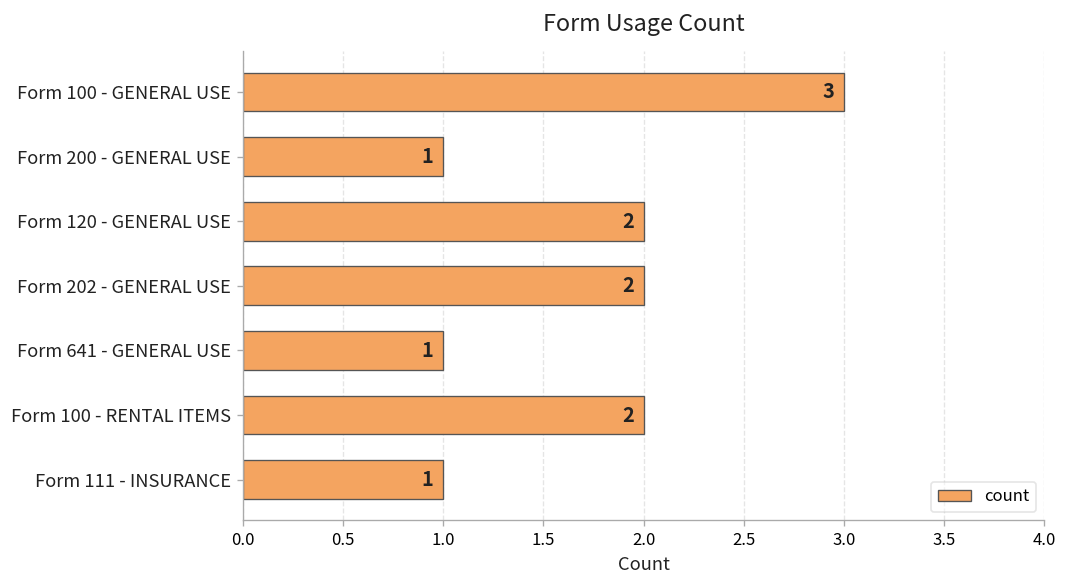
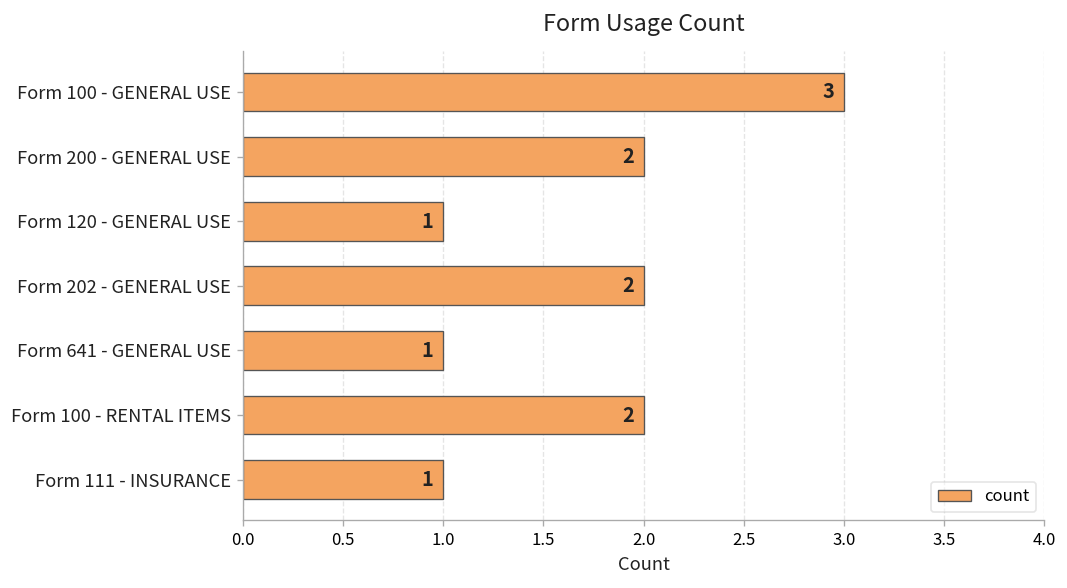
Form 200 - GENERAL USE: 1 -> 2
Form 120 - GENERAL USE: 2 -> 1
